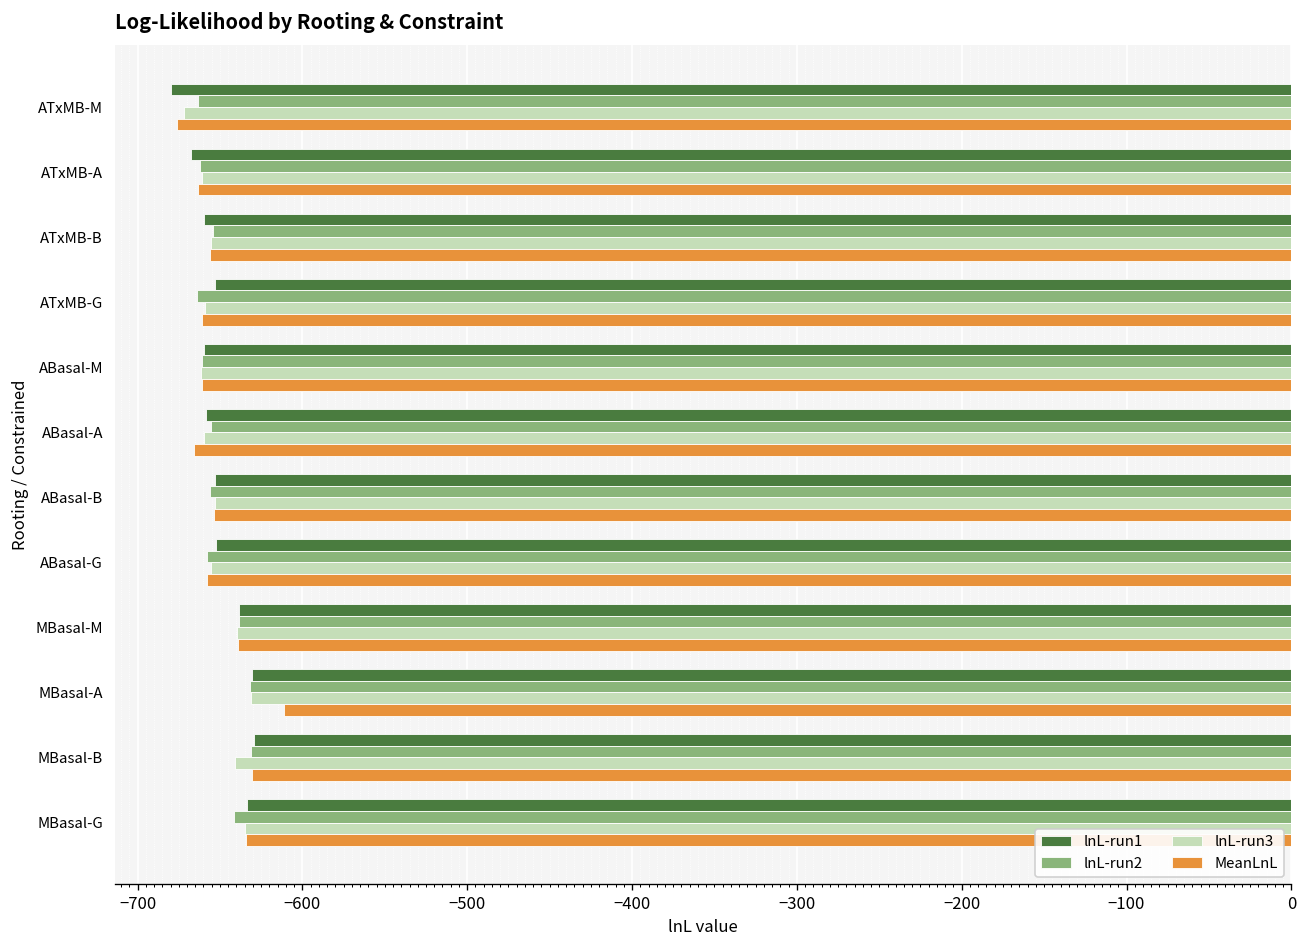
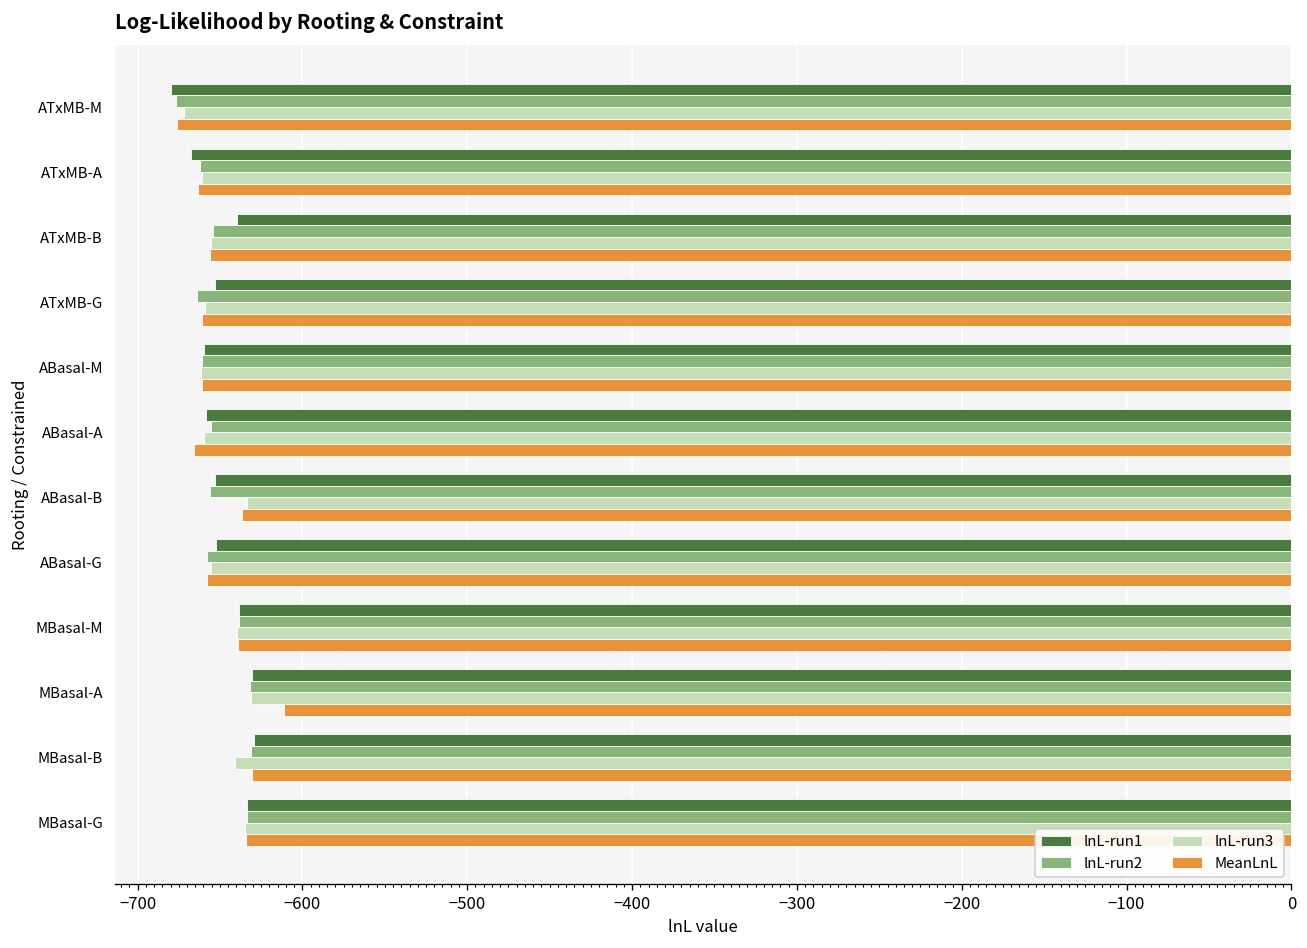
lnL-run2, ATxMB-M: -663 -> -677
lnL-run1, ATxMB-B: -659 -> -639
lnL-run3, ABasal-B: -653 -> -634
MeanLnL, ABasal-B: -654 -> -636
lnL-run2, MBasal-G: -641 -> -634
